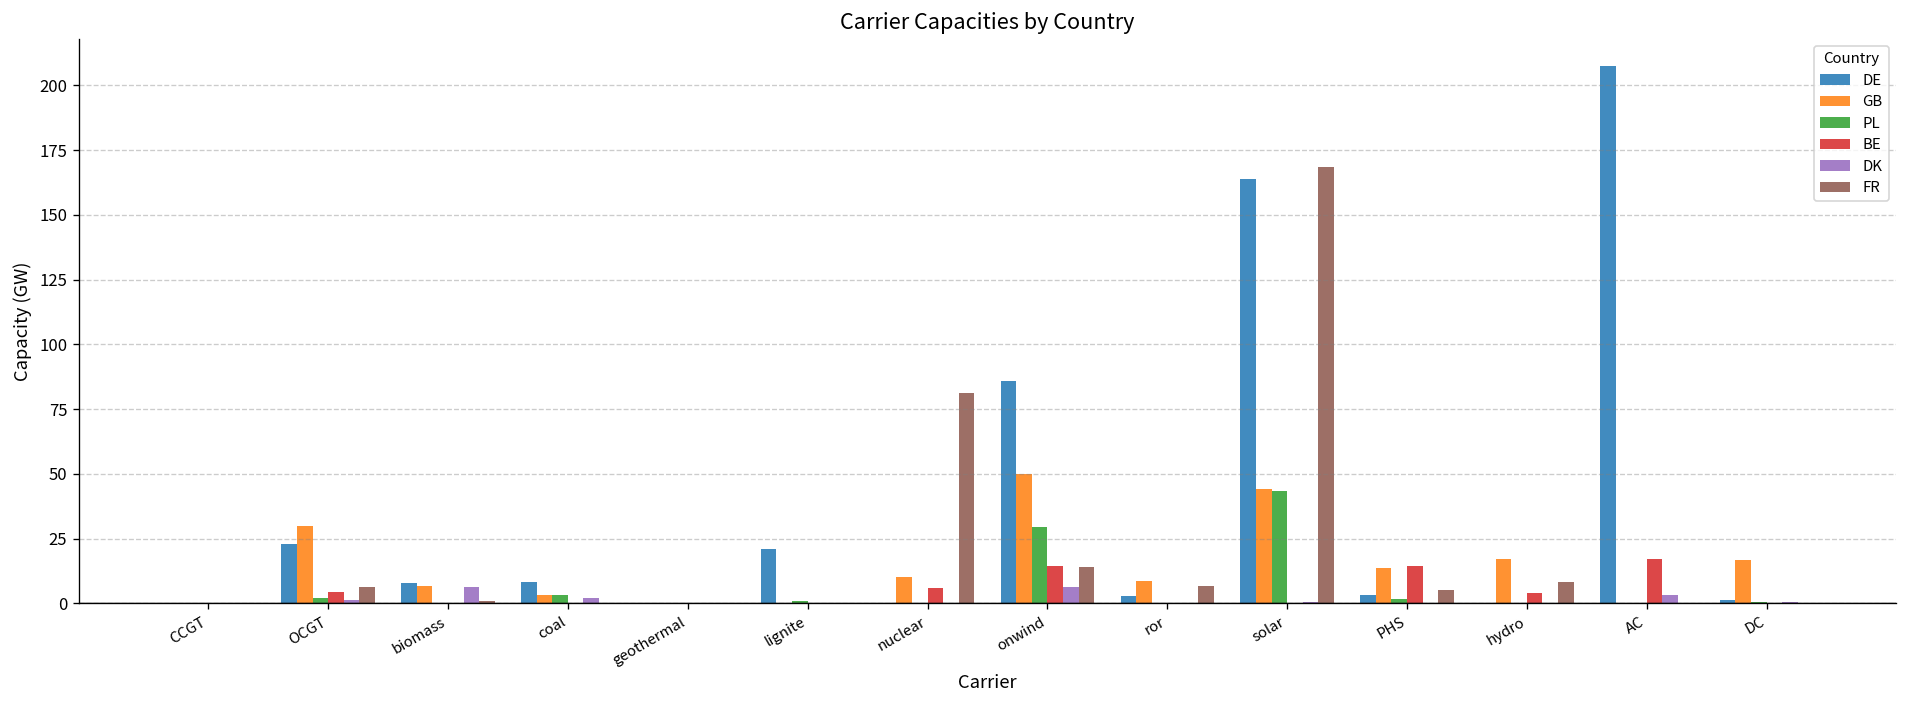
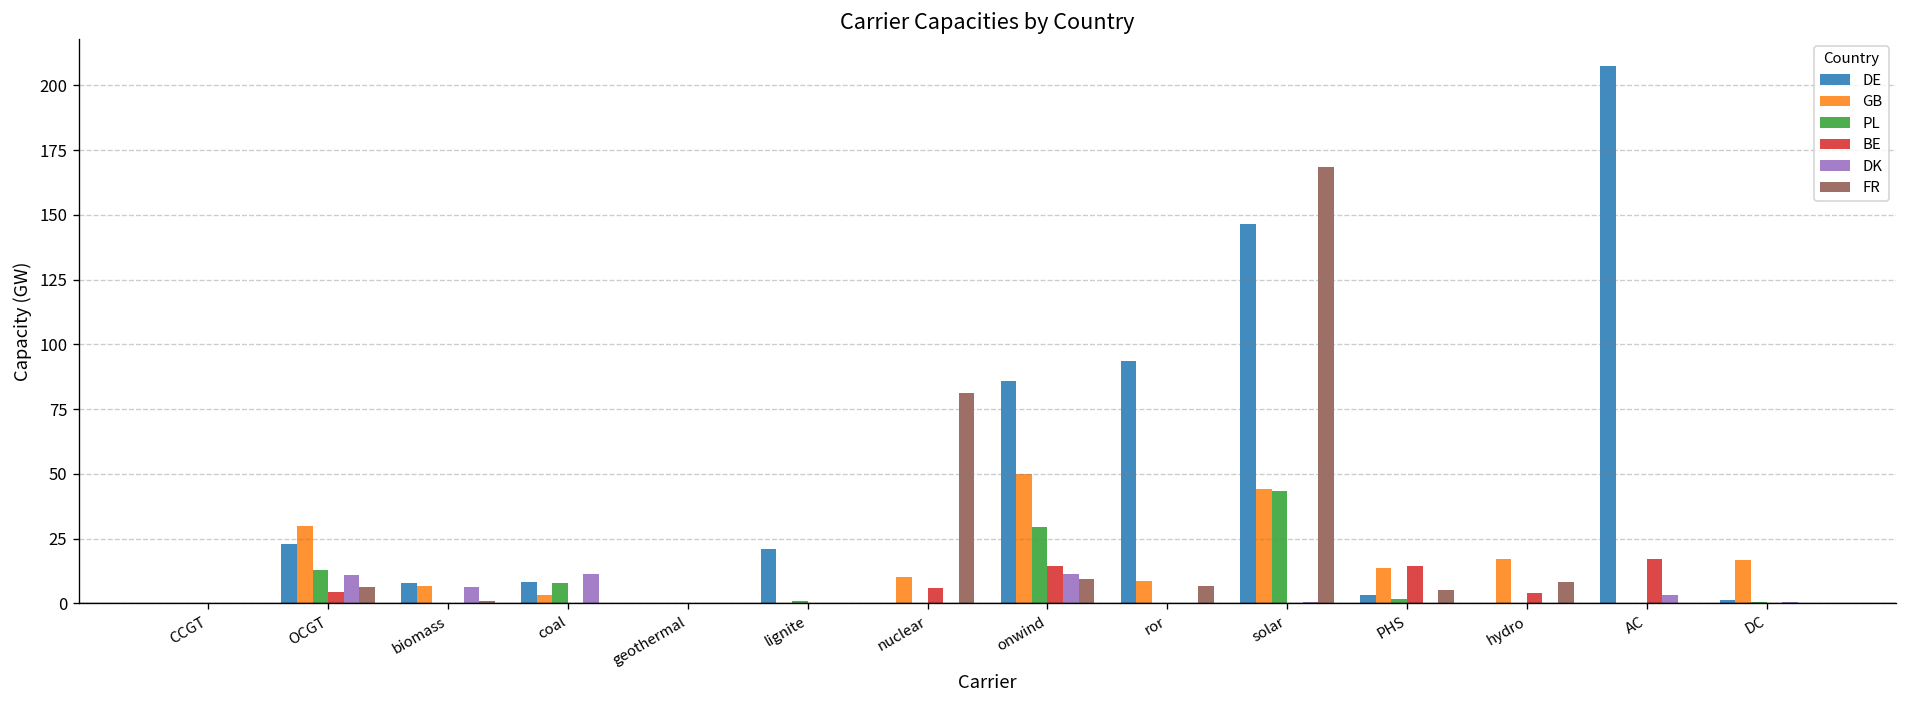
PL, OCGT: 2 -> 13
DK, OCGT: 1 -> 11
PL, coal: 3 -> 8
DK, coal: 2 -> 11
DK, onwind: 6 -> 11
FR, onwind: 14 -> 10
DE, ror: 3 -> 94
DE, solar: 164 -> 146
